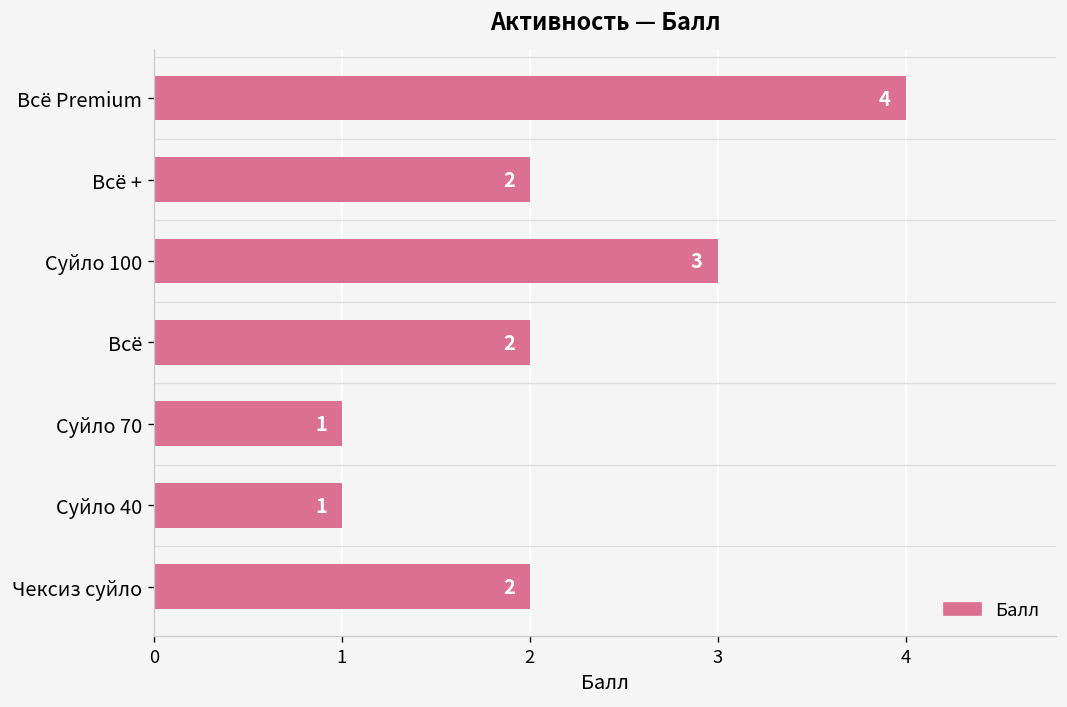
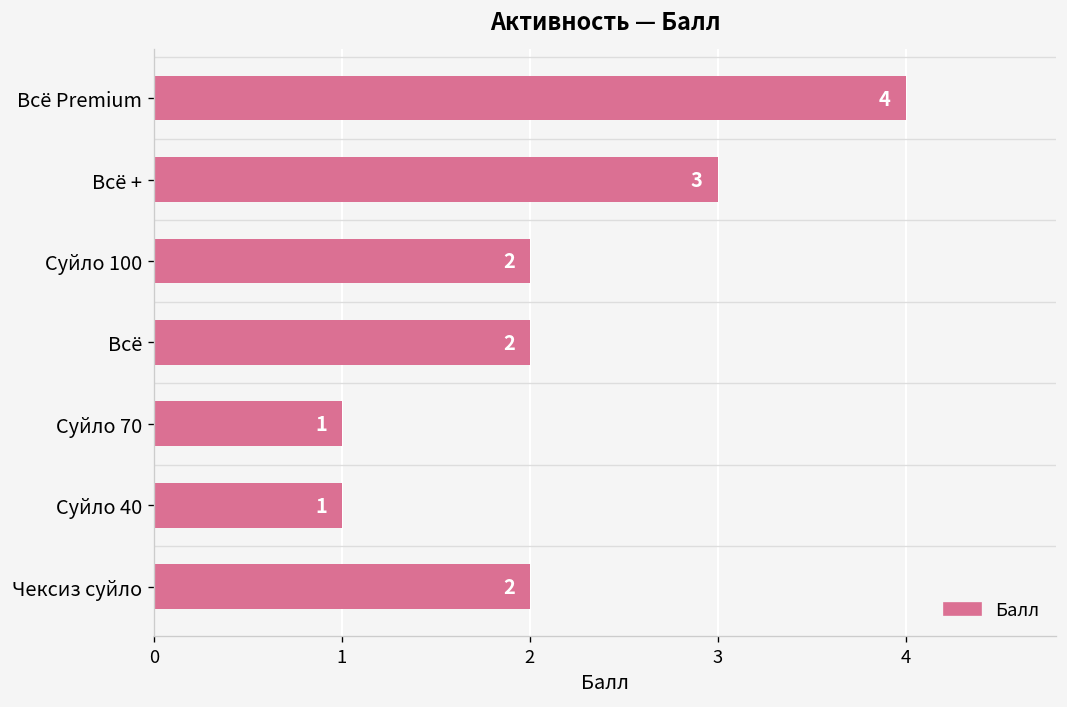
Всё +: 2 -> 3
Суйло 100: 3 -> 2
